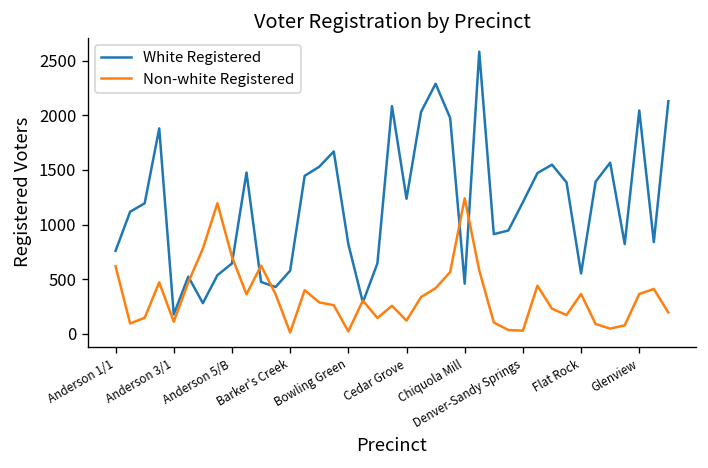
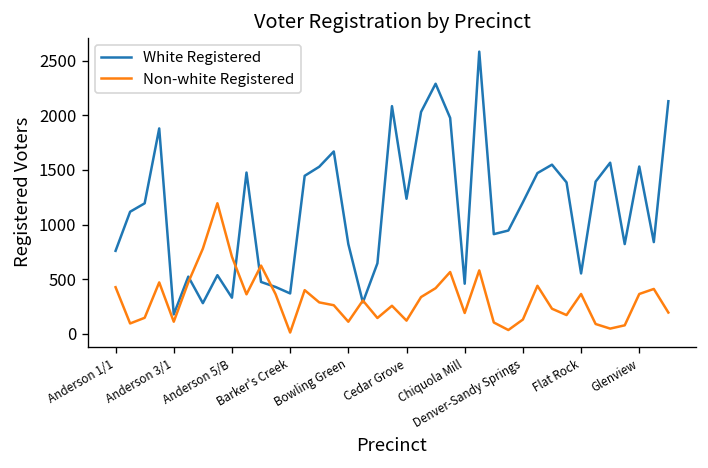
Non-white Registered, Anderson 1/1: 600 -> 400
White Registered, Anderson 5/B: 600 -> 300
White Registered, Barker's Creek: 600 -> 400
Non-white Registered, Bowling Green: 0 -> 100
Non-white Registered, Chiquola Mill: 1200 -> 200
Non-white Registered, Denver-Sandy Springs: 0 -> 100
White Registered, Glenview: 2000 -> 1500
